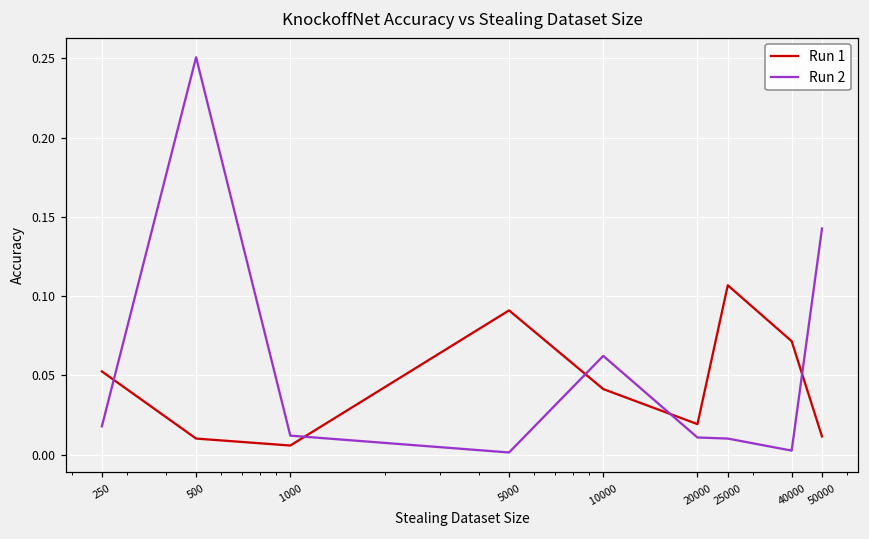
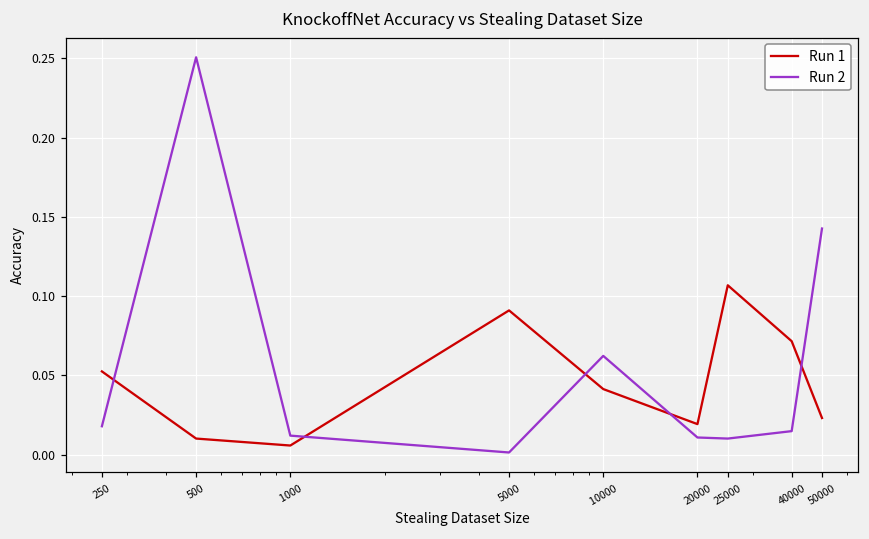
Run 2, 40000: 0.003 -> 0.015
Run 1, 50000: 0.011 -> 0.023
